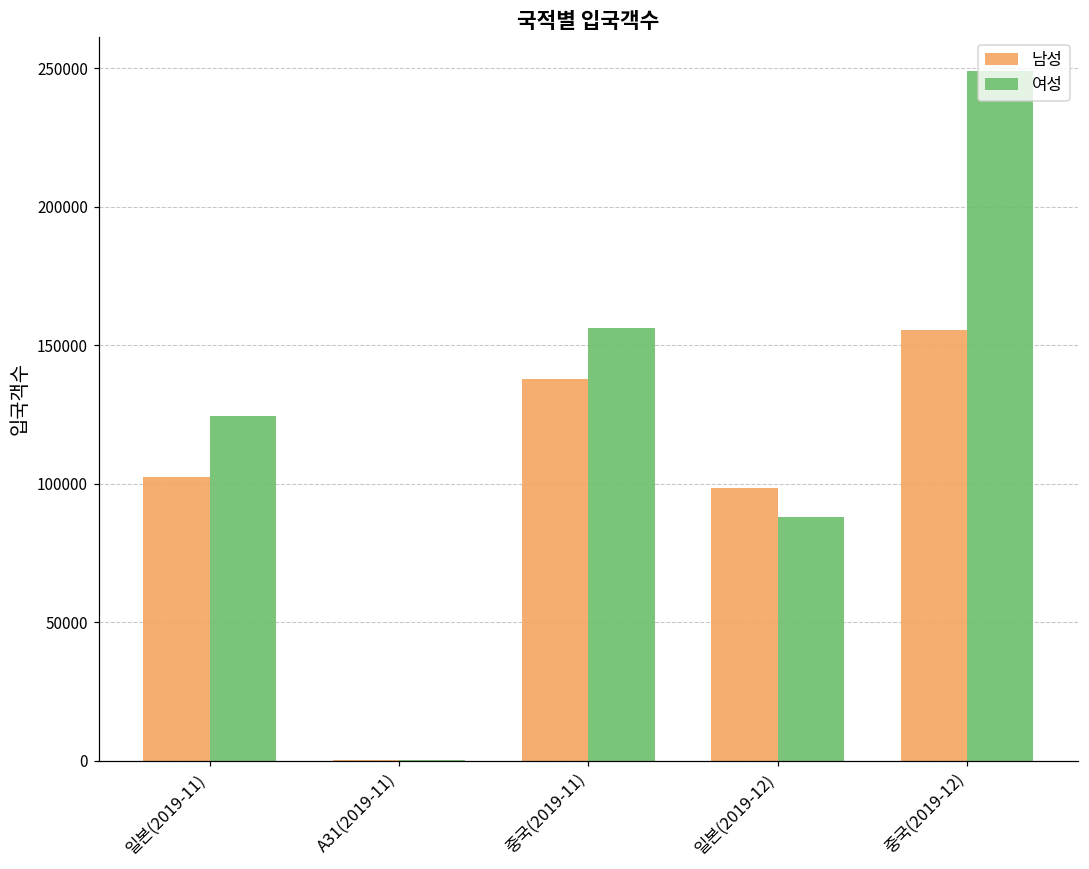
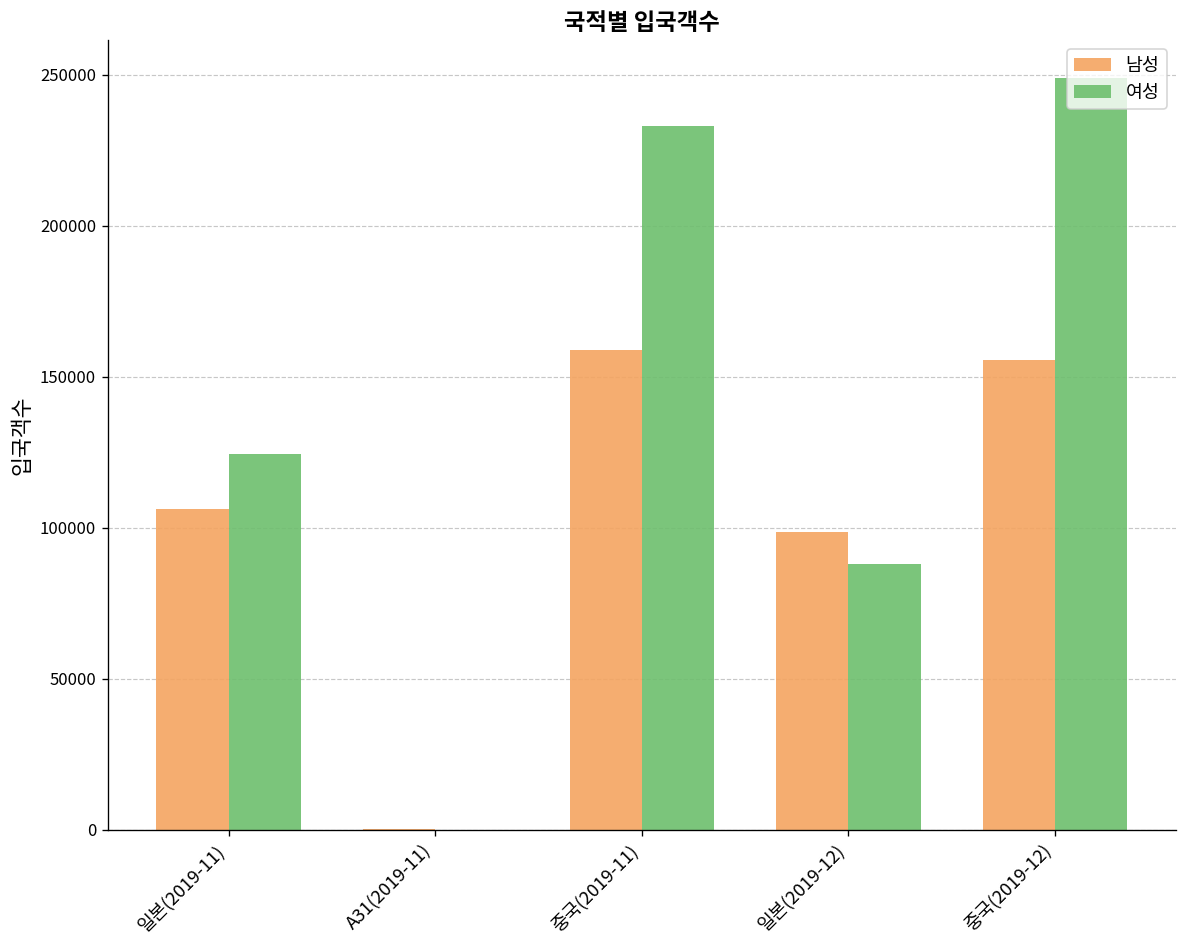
남성, 일본(2019-11): 102000 -> 106000
남성, 중국(2019-11): 138000 -> 159000
여성, 중국(2019-11): 156000 -> 233000
